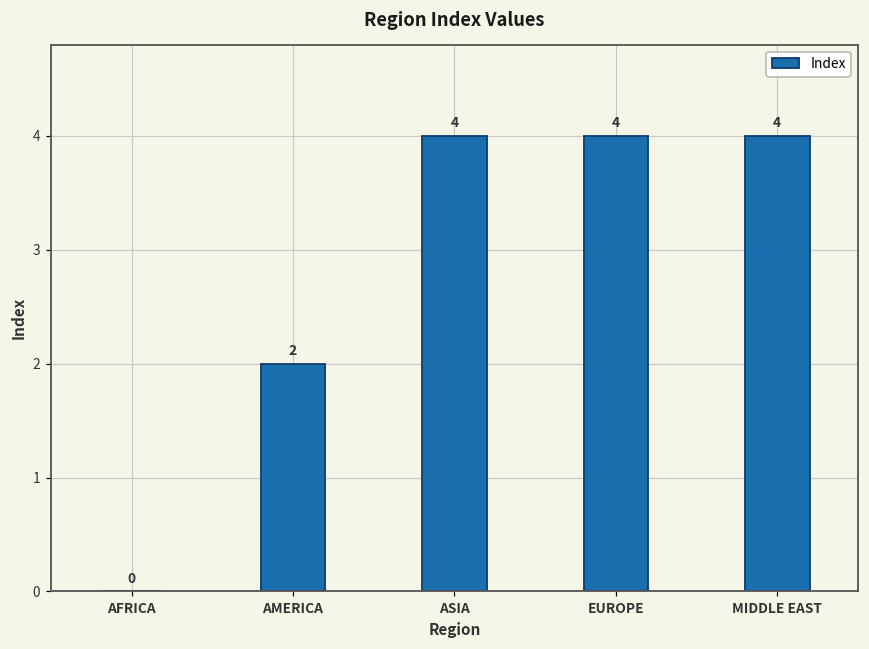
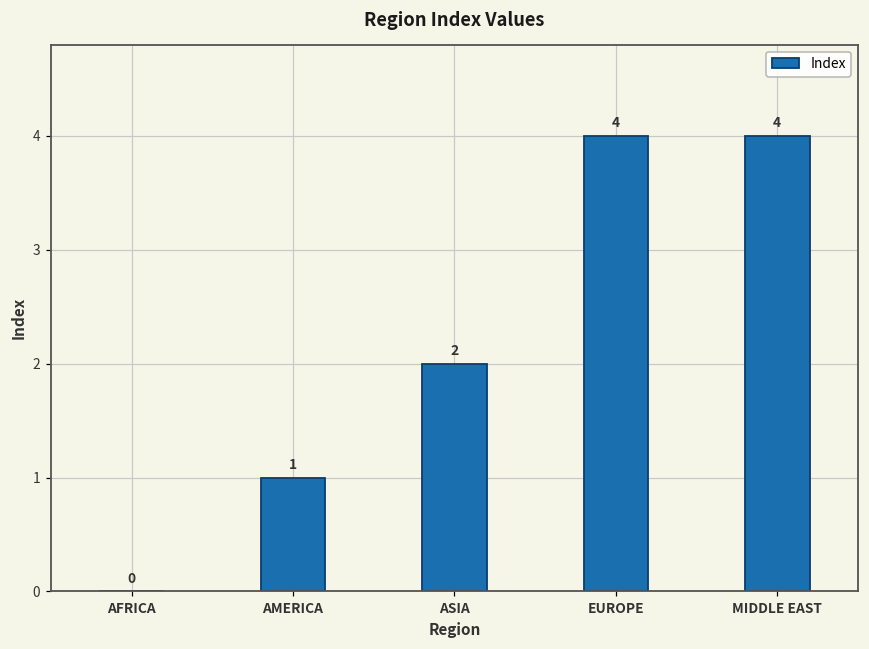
AMERICA: 2 -> 1
ASIA: 4 -> 2
